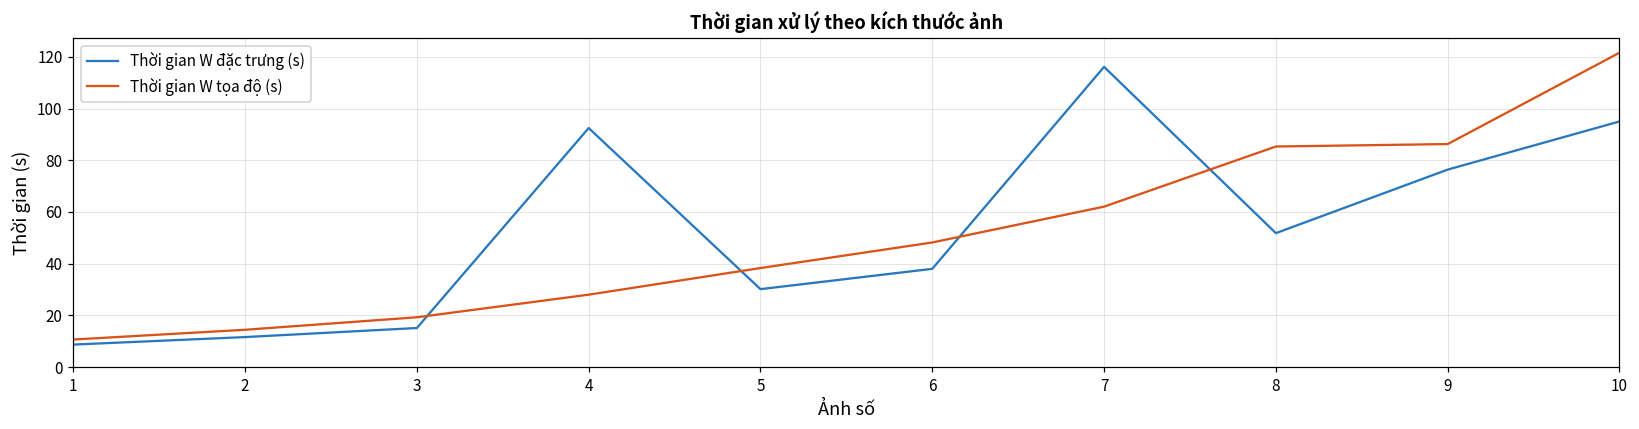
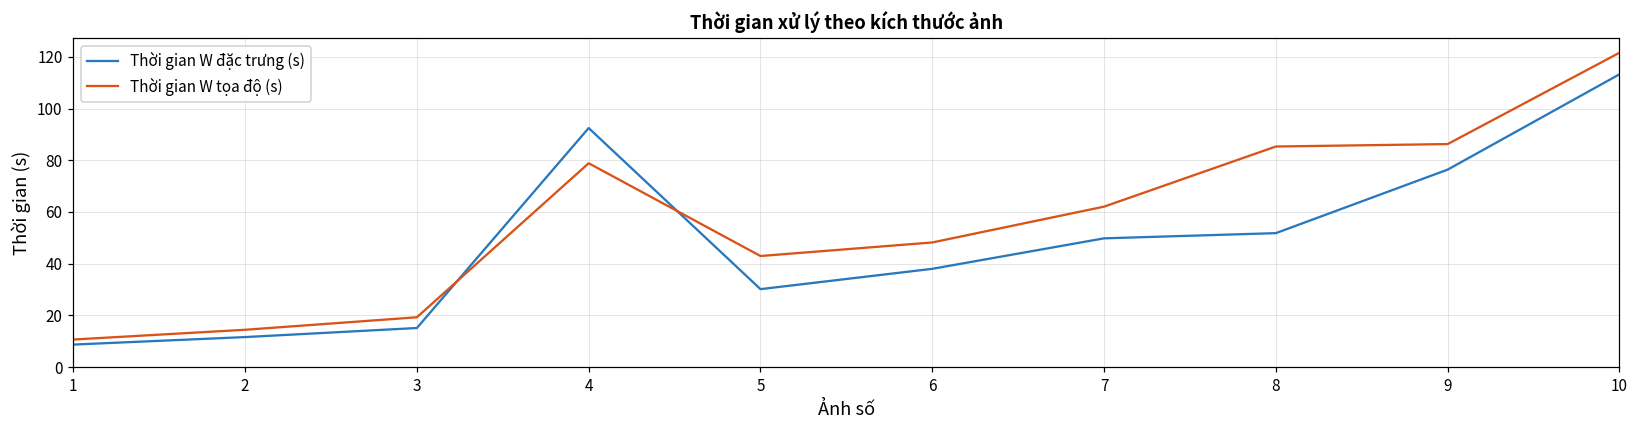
Thời gian W tọa độ (s), 4: 28 -> 79
Thời gian W tọa độ (s), 5: 38 -> 43
Thời gian W đặc trưng (s), 7: 116 -> 50
Thời gian W đặc trưng (s), 10: 95 -> 113
